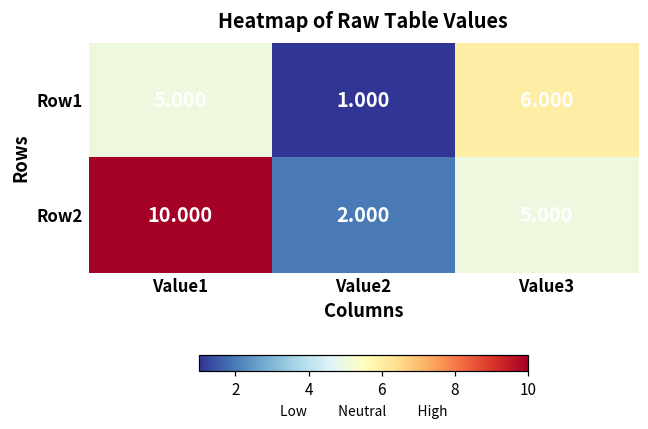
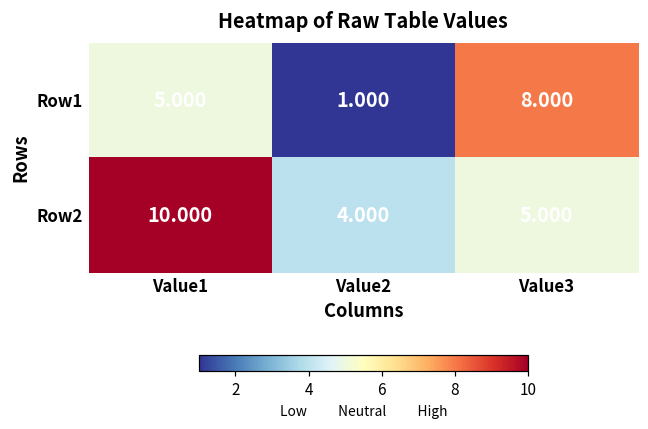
Row1, Value3: 6.000 -> 8.000
Row2, Value2: 2.000 -> 4.000
